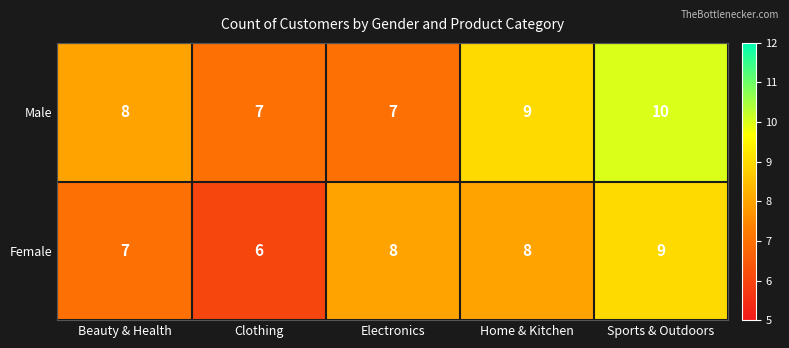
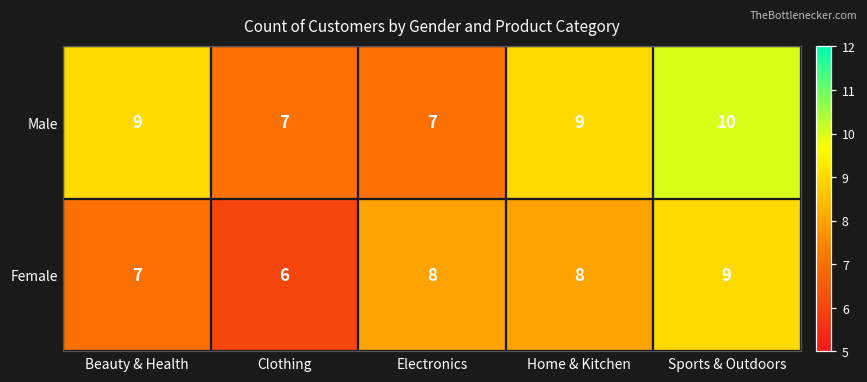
Male, Beauty & Health: 8 -> 9
